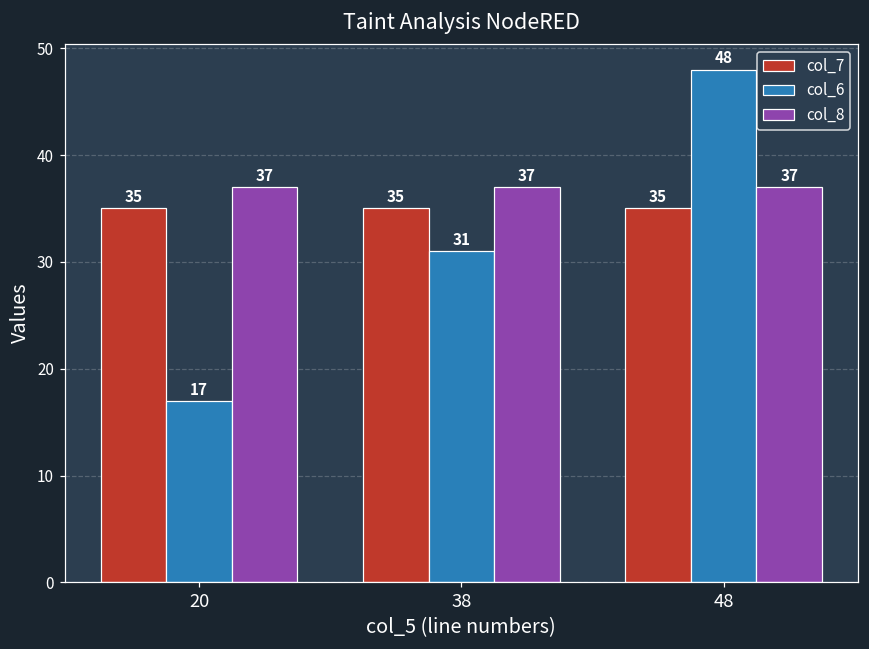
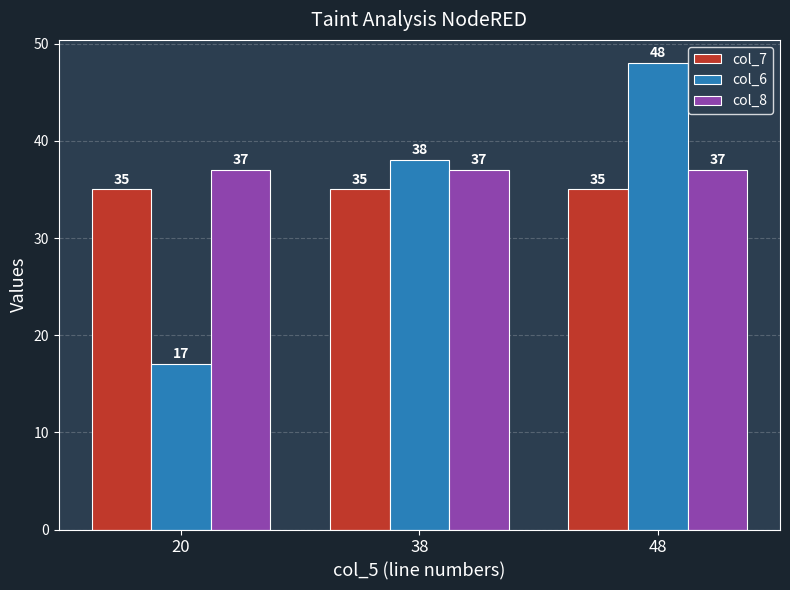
col_6, 38: 31 -> 38
